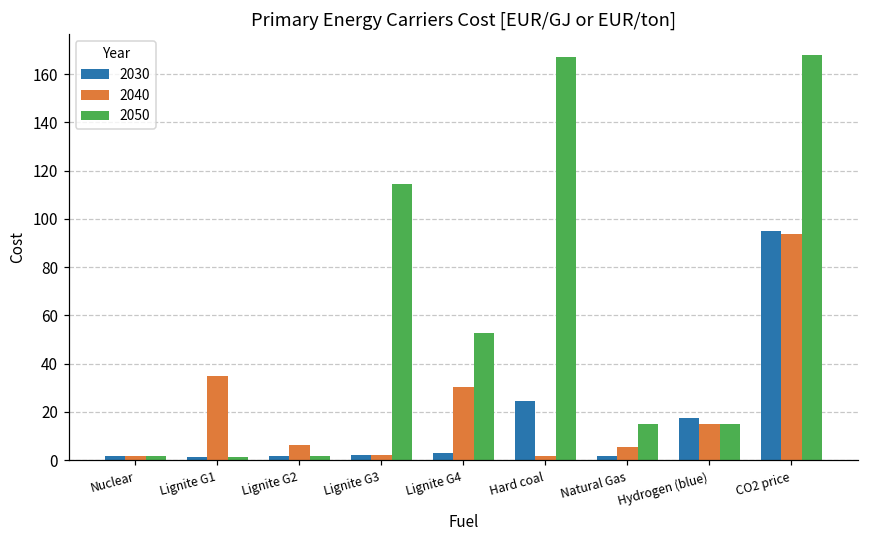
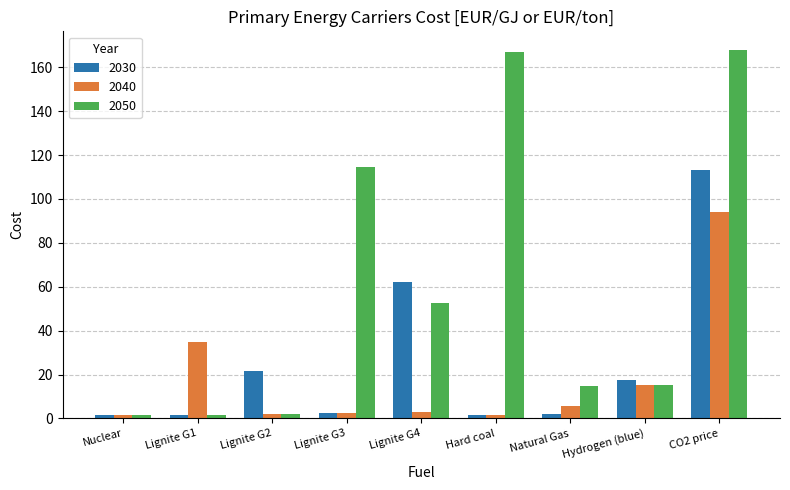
2030, Lignite G2: 2 -> 22
2040, Lignite G2: 6 -> 2
2030, Lignite G4: 3 -> 62
2040, Lignite G4: 30 -> 3
2030, Hard coal: 25 -> 2
2030, CO2 price: 95 -> 113
